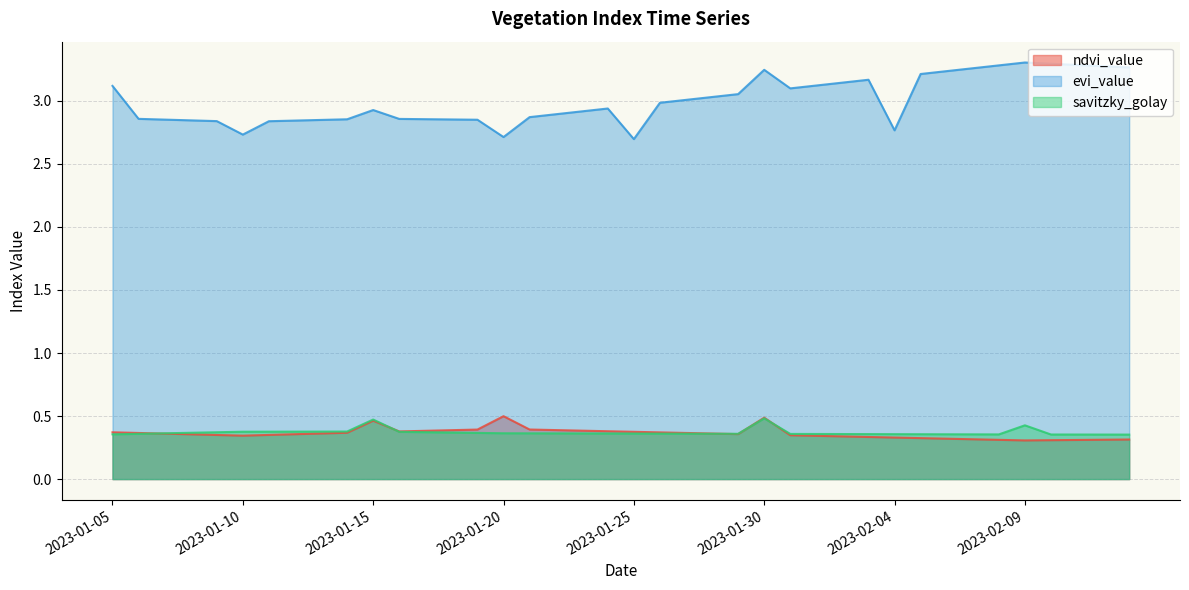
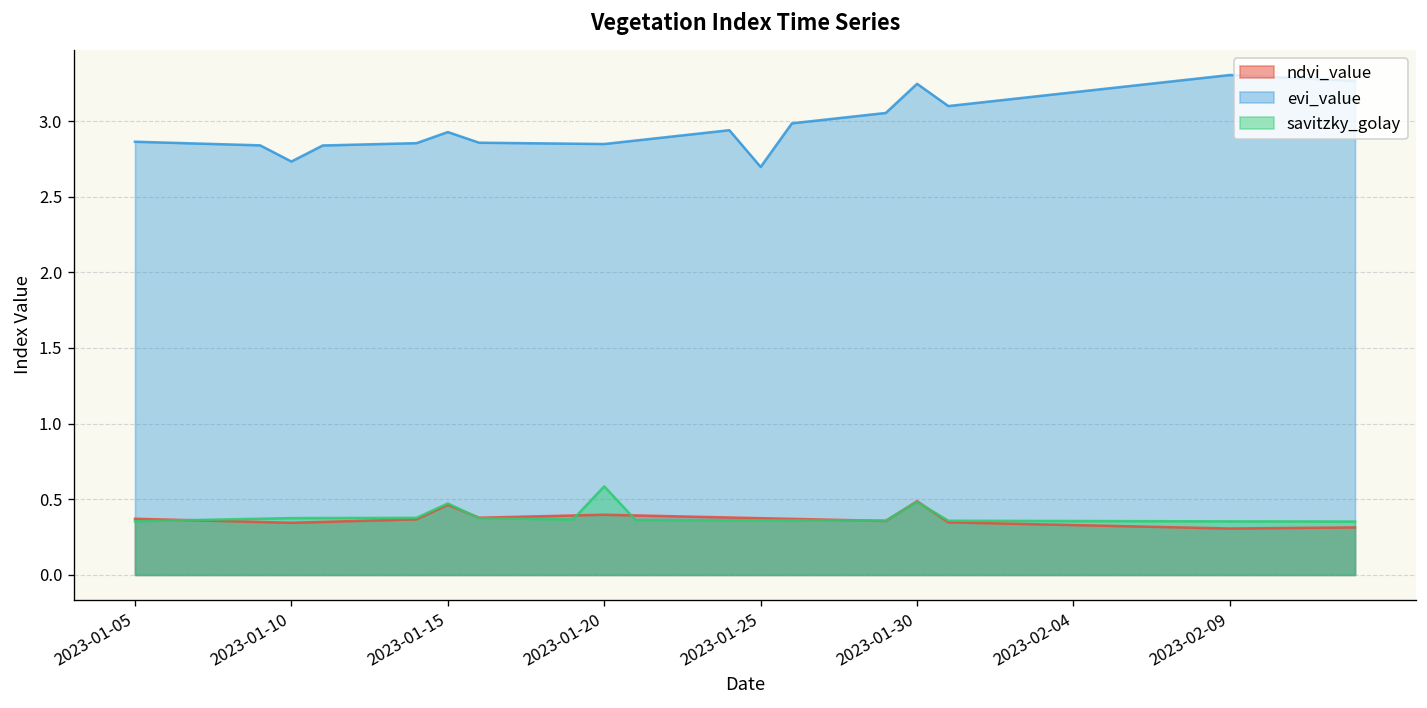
evi_value, 2023-01-05: 3.12 -> 2.86
ndvi_value, 2023-01-20: 0.50 -> 0.40
evi_value, 2023-01-20: 2.71 -> 2.85
savitzky_golay, 2023-01-20: 0.36 -> 0.59
evi_value, 2023-02-04: 2.77 -> 3.19
savitzky_golay, 2023-02-09: 0.43 -> 0.35
